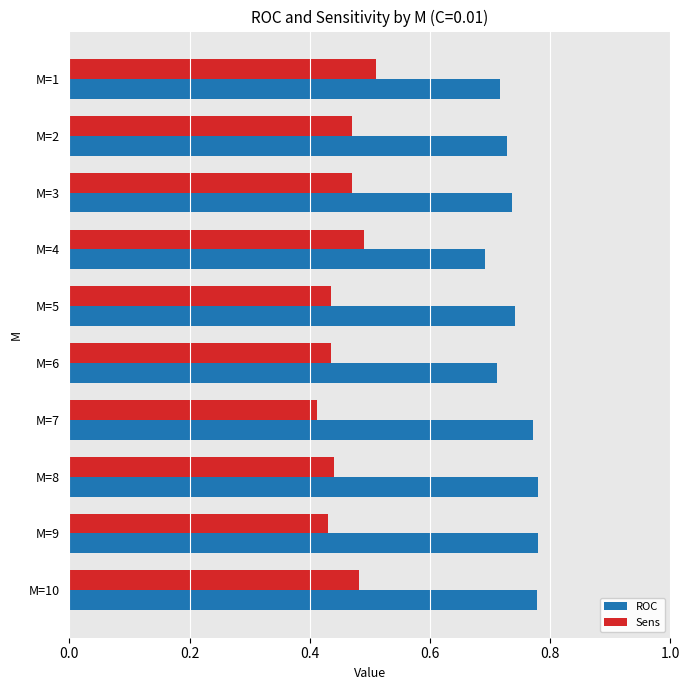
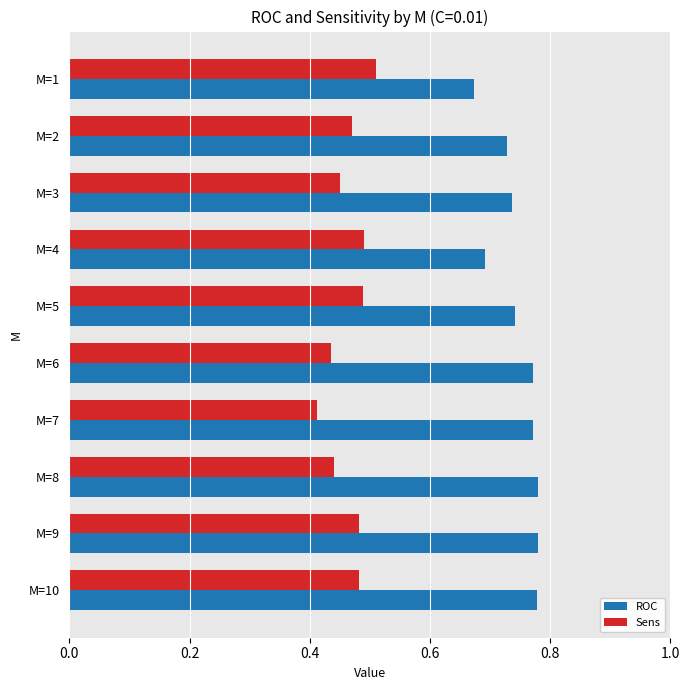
ROC, M=1: 0.72 -> 0.67
Sens, M=3: 0.47 -> 0.45
Sens, M=5: 0.44 -> 0.49
ROC, M=6: 0.71 -> 0.77
Sens, M=9: 0.43 -> 0.48
